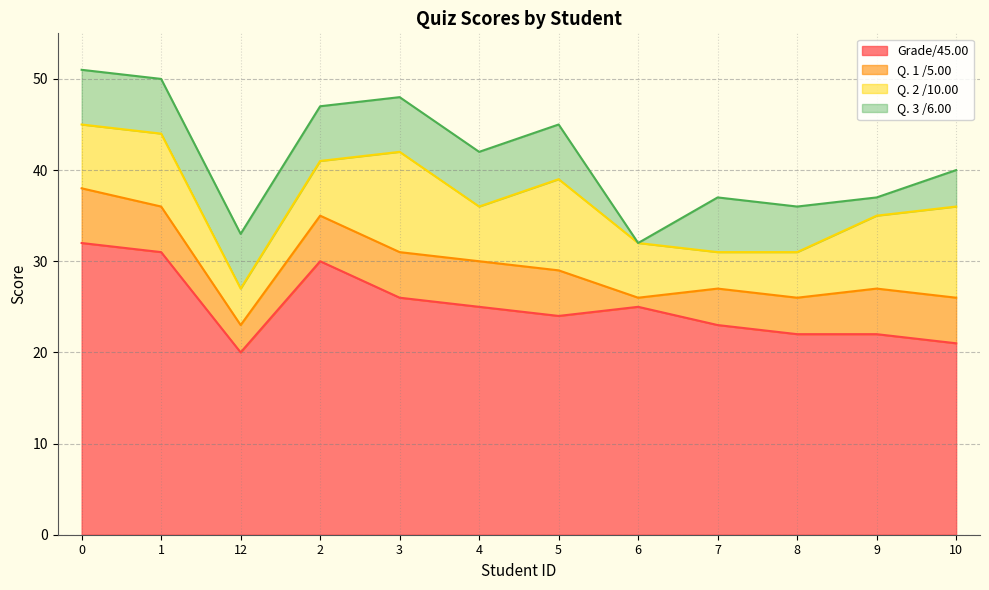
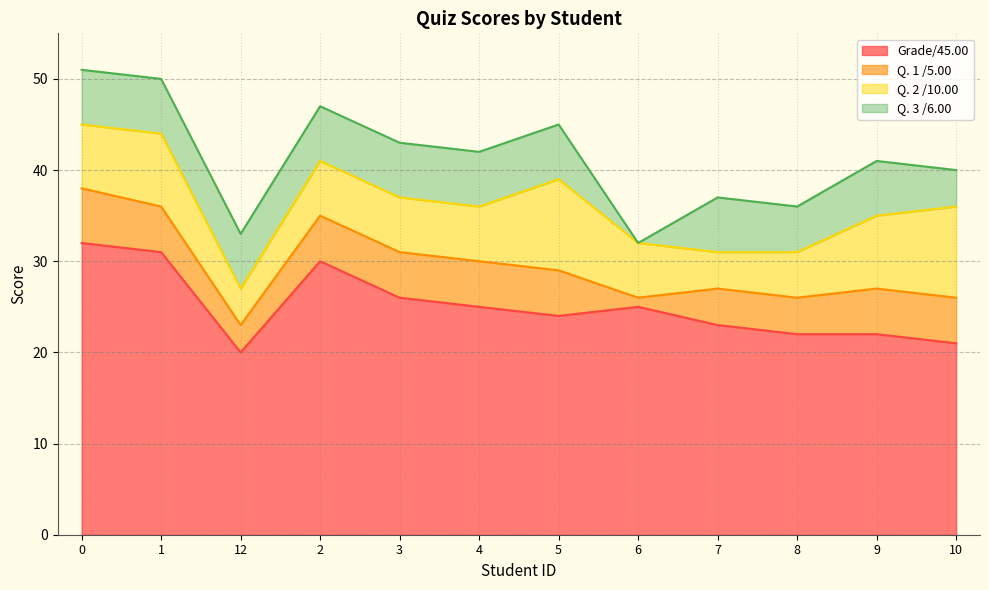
Q. 2 /10.00, 3: 11 -> 6
Q. 3 /6.00, 9: 2 -> 6
